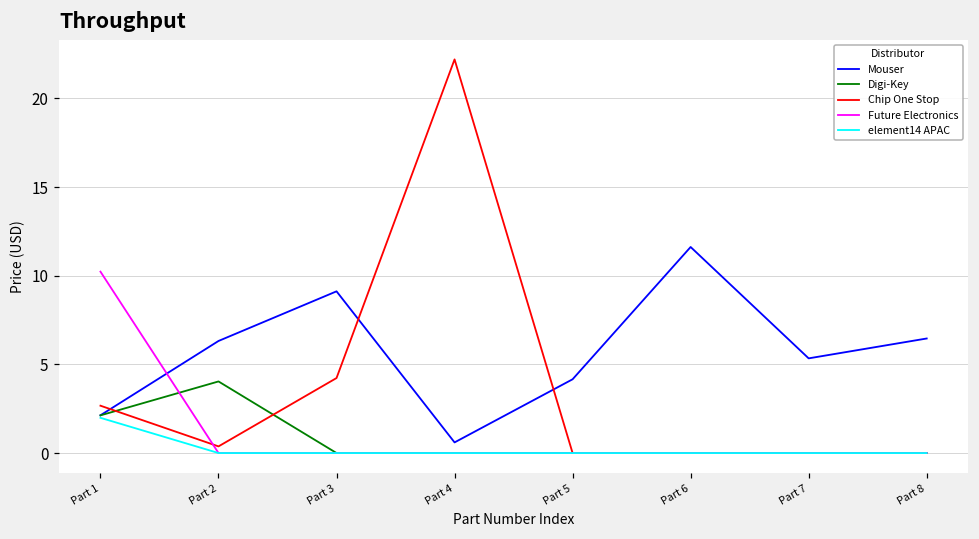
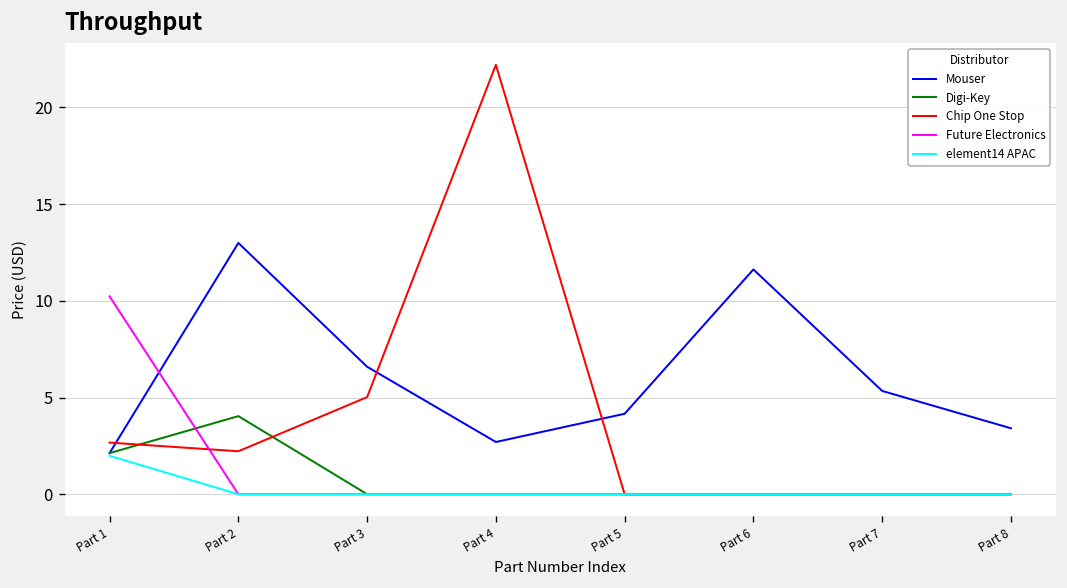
Mouser, Part 2: 6.3 -> 13.0
Chip One Stop, Part 2: 0.4 -> 2.2
Mouser, Part 3: 9.1 -> 6.6
Chip One Stop, Part 3: 4.2 -> 5.0
Mouser, Part 4: 0.6 -> 2.7
Mouser, Part 8: 6.5 -> 3.4
